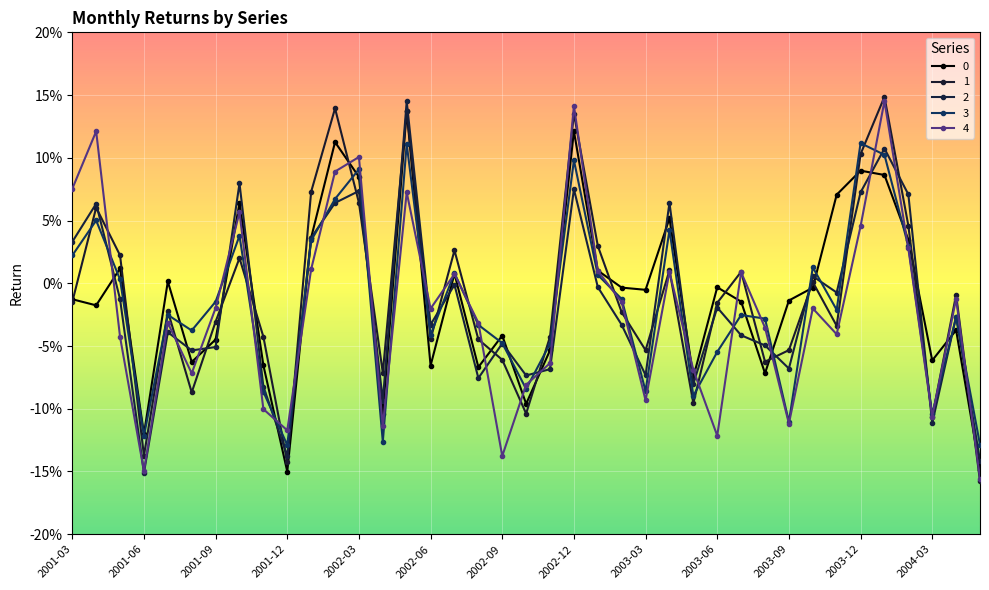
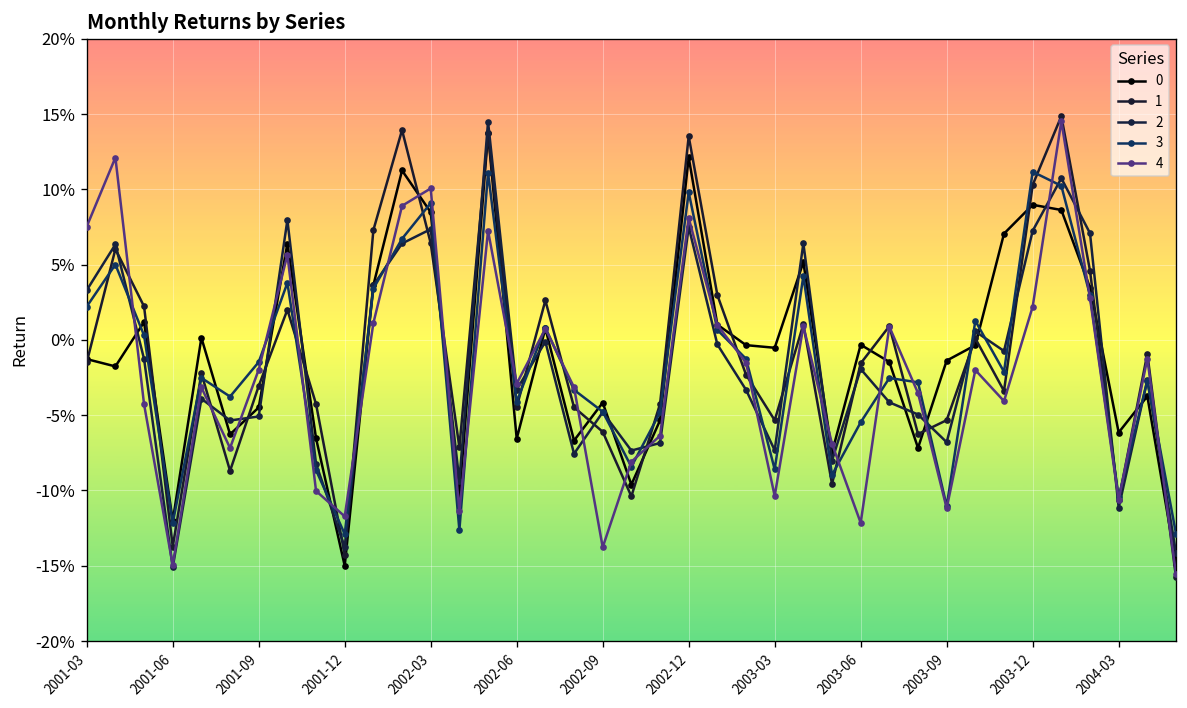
4, 2002-06: -2.0% -> -2.9%
4, 2002-12: 14.1% -> 8.1%
4, 2003-03: -9.3% -> -10.4%
4, 2003-12: 4.5% -> 2.2%
